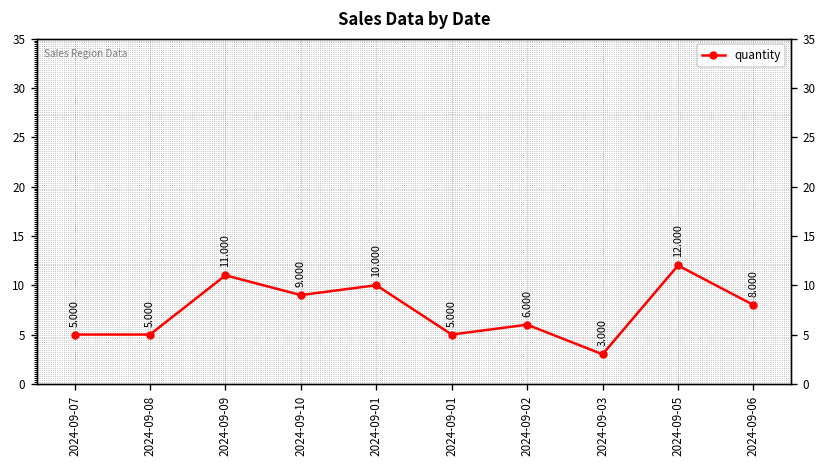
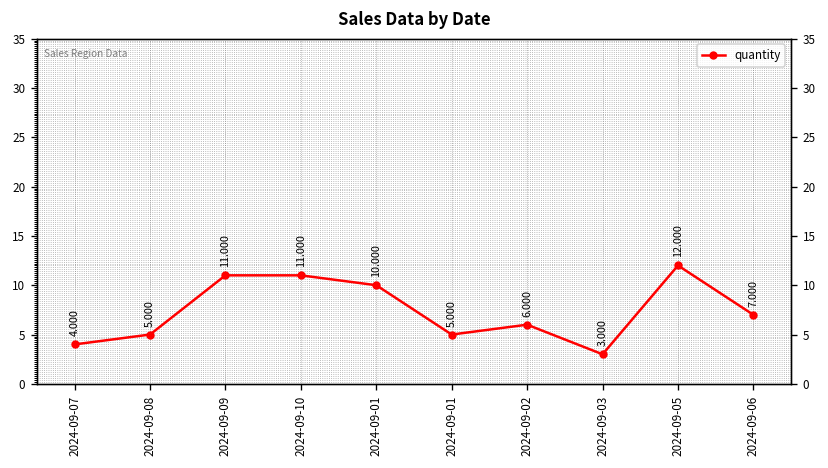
2024-09-07: 5.000 -> 4.000
2024-09-10: 9.000 -> 11.000
2024-09-06: 8.000 -> 7.000
